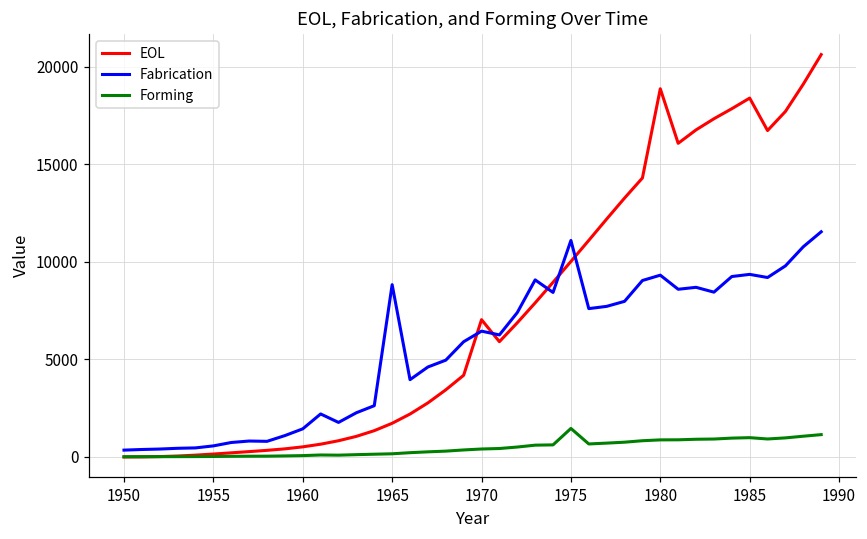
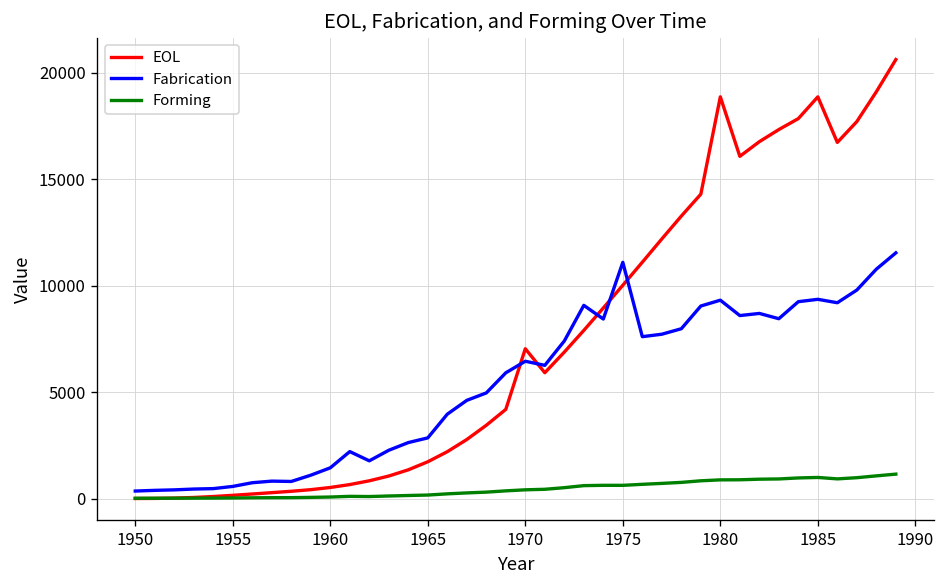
Fabrication, 1965: 8800 -> 2800
Forming, 1975: 1500 -> 600
EOL, 1985: 18400 -> 18900
